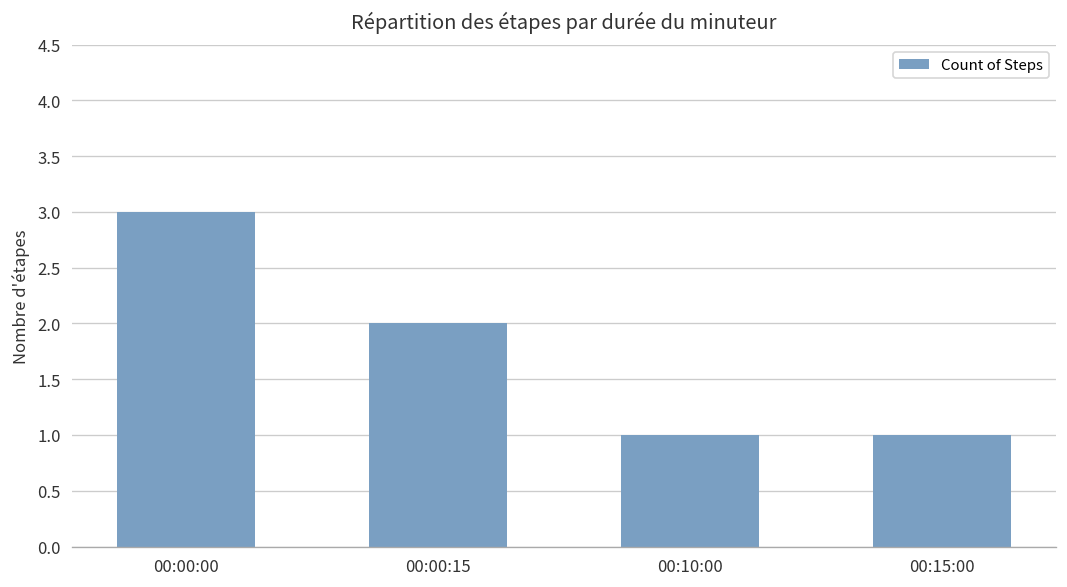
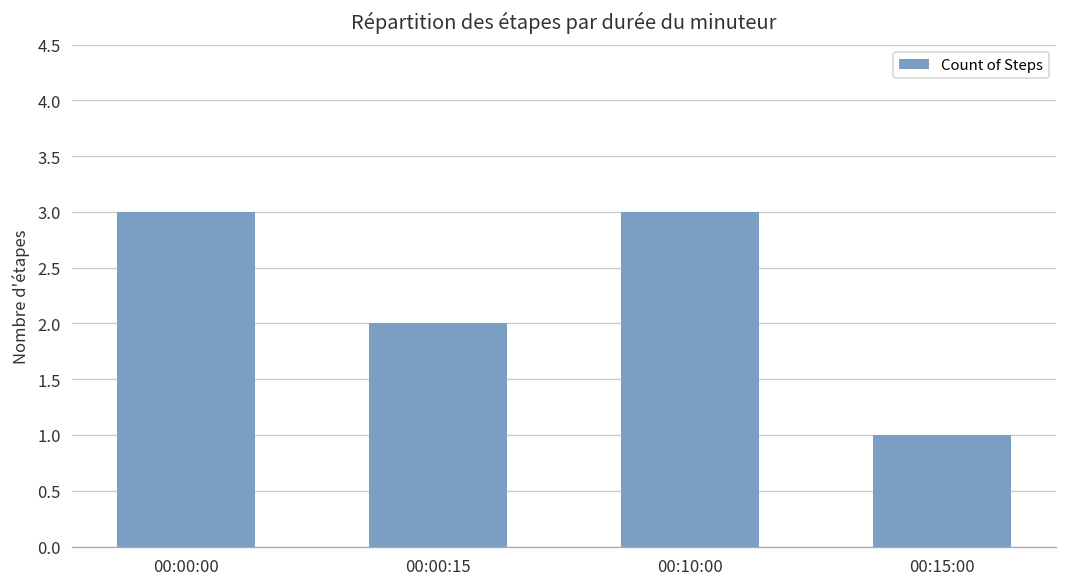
00:10:00: 1 -> 3
